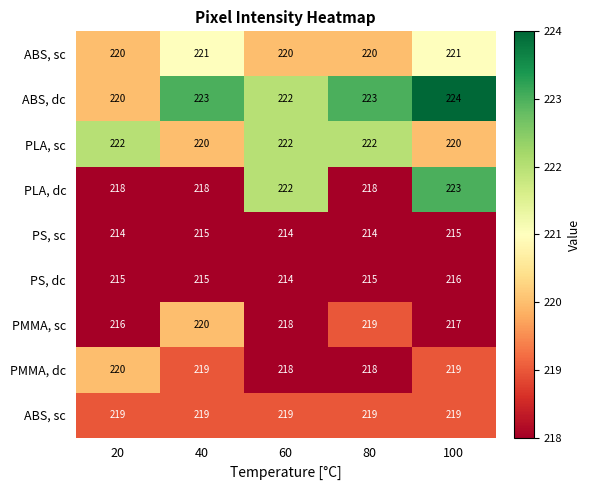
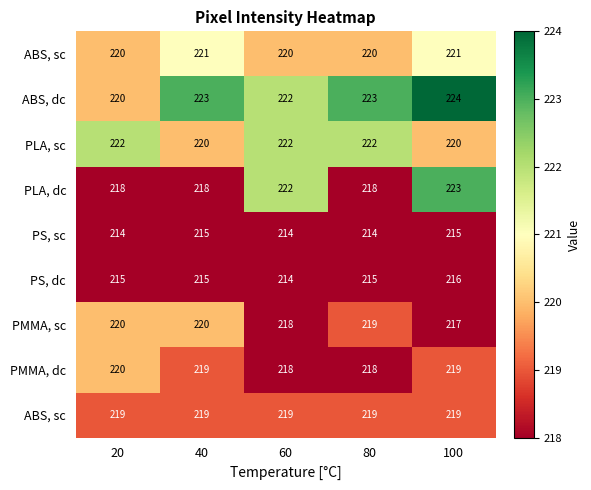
PMMA, sc, 20: 216 -> 220
